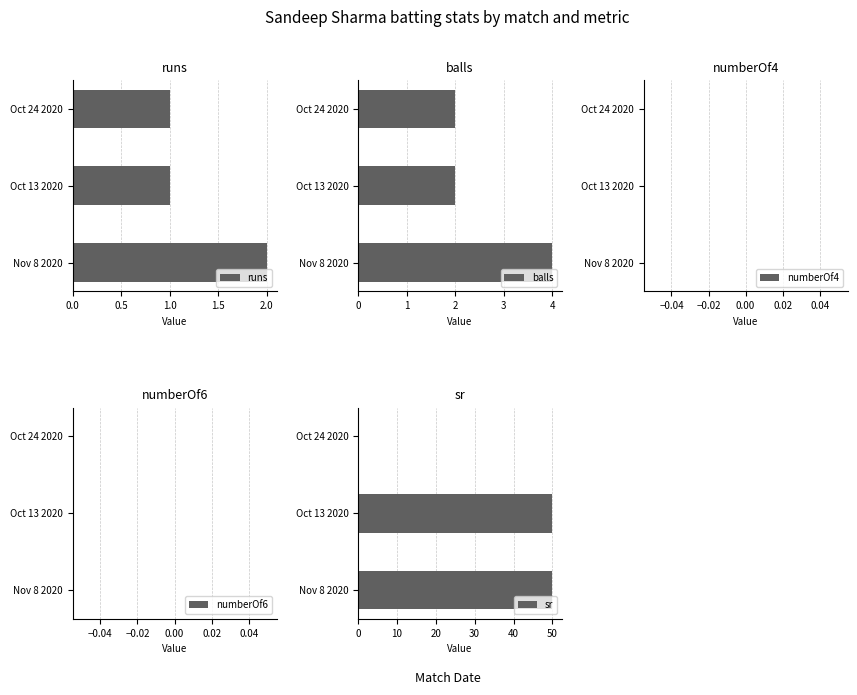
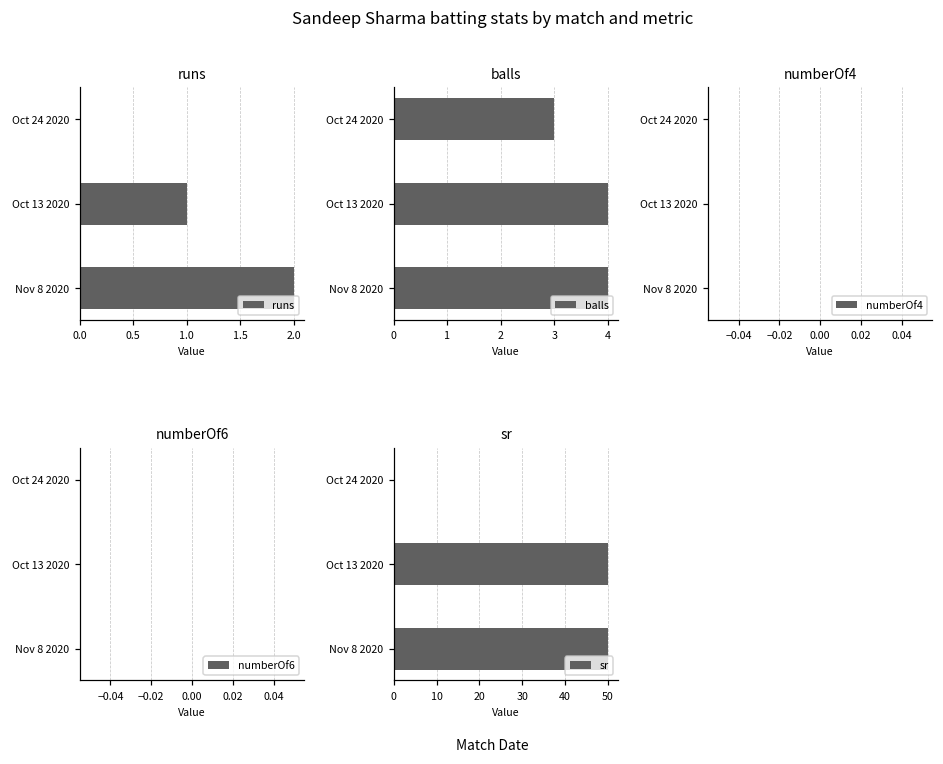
runs, Oct 24 2020: 1 -> 0
balls, Oct 24 2020: 2 -> 3
balls, Oct 13 2020: 2 -> 4
